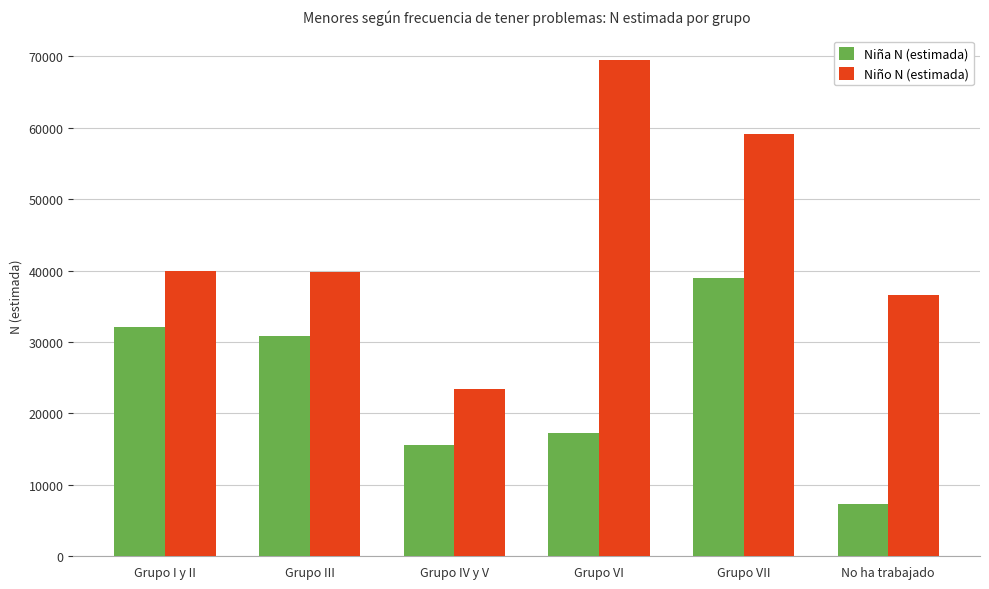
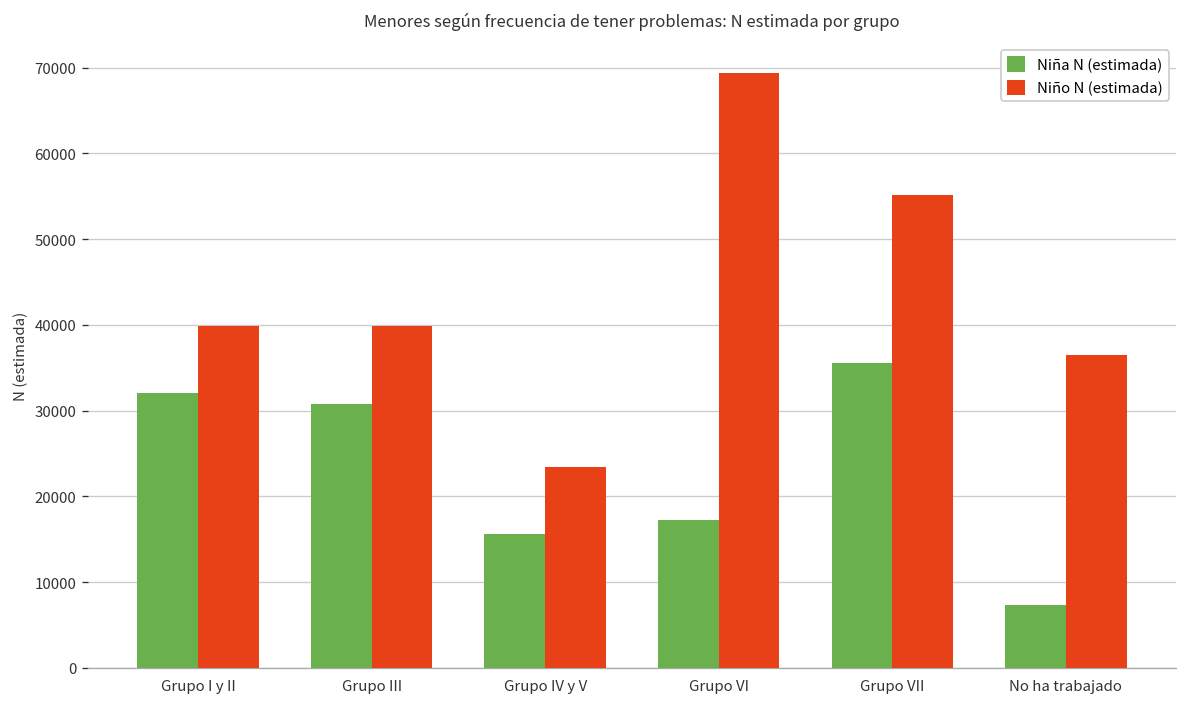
Niña N (estimada), Grupo VII: 39000 -> 36000
Niño N (estimada), Grupo VII: 59000 -> 55000
